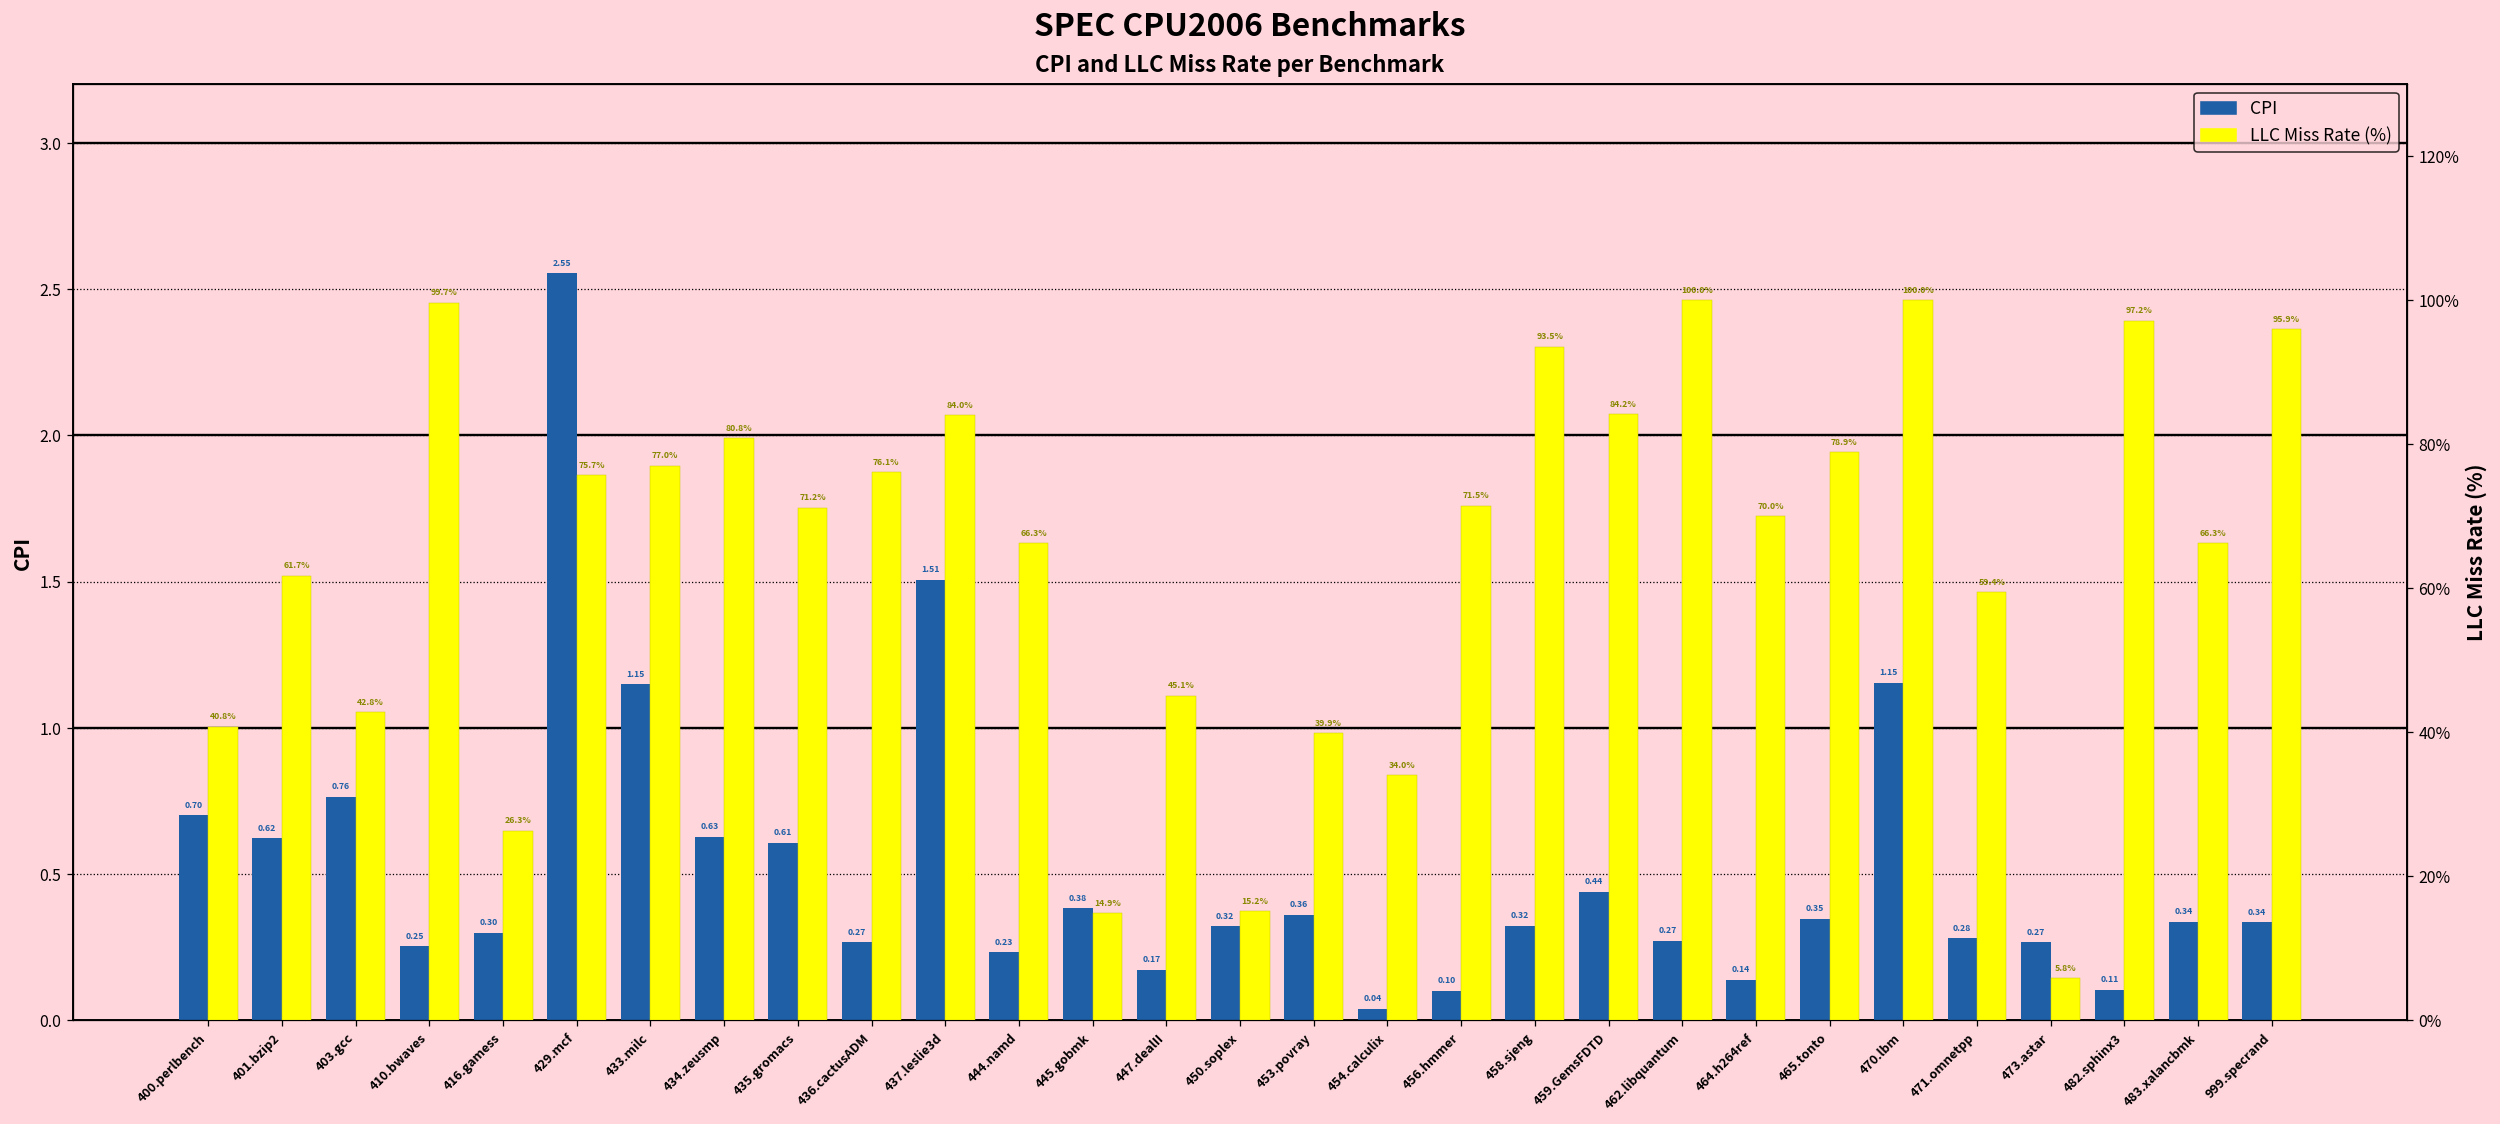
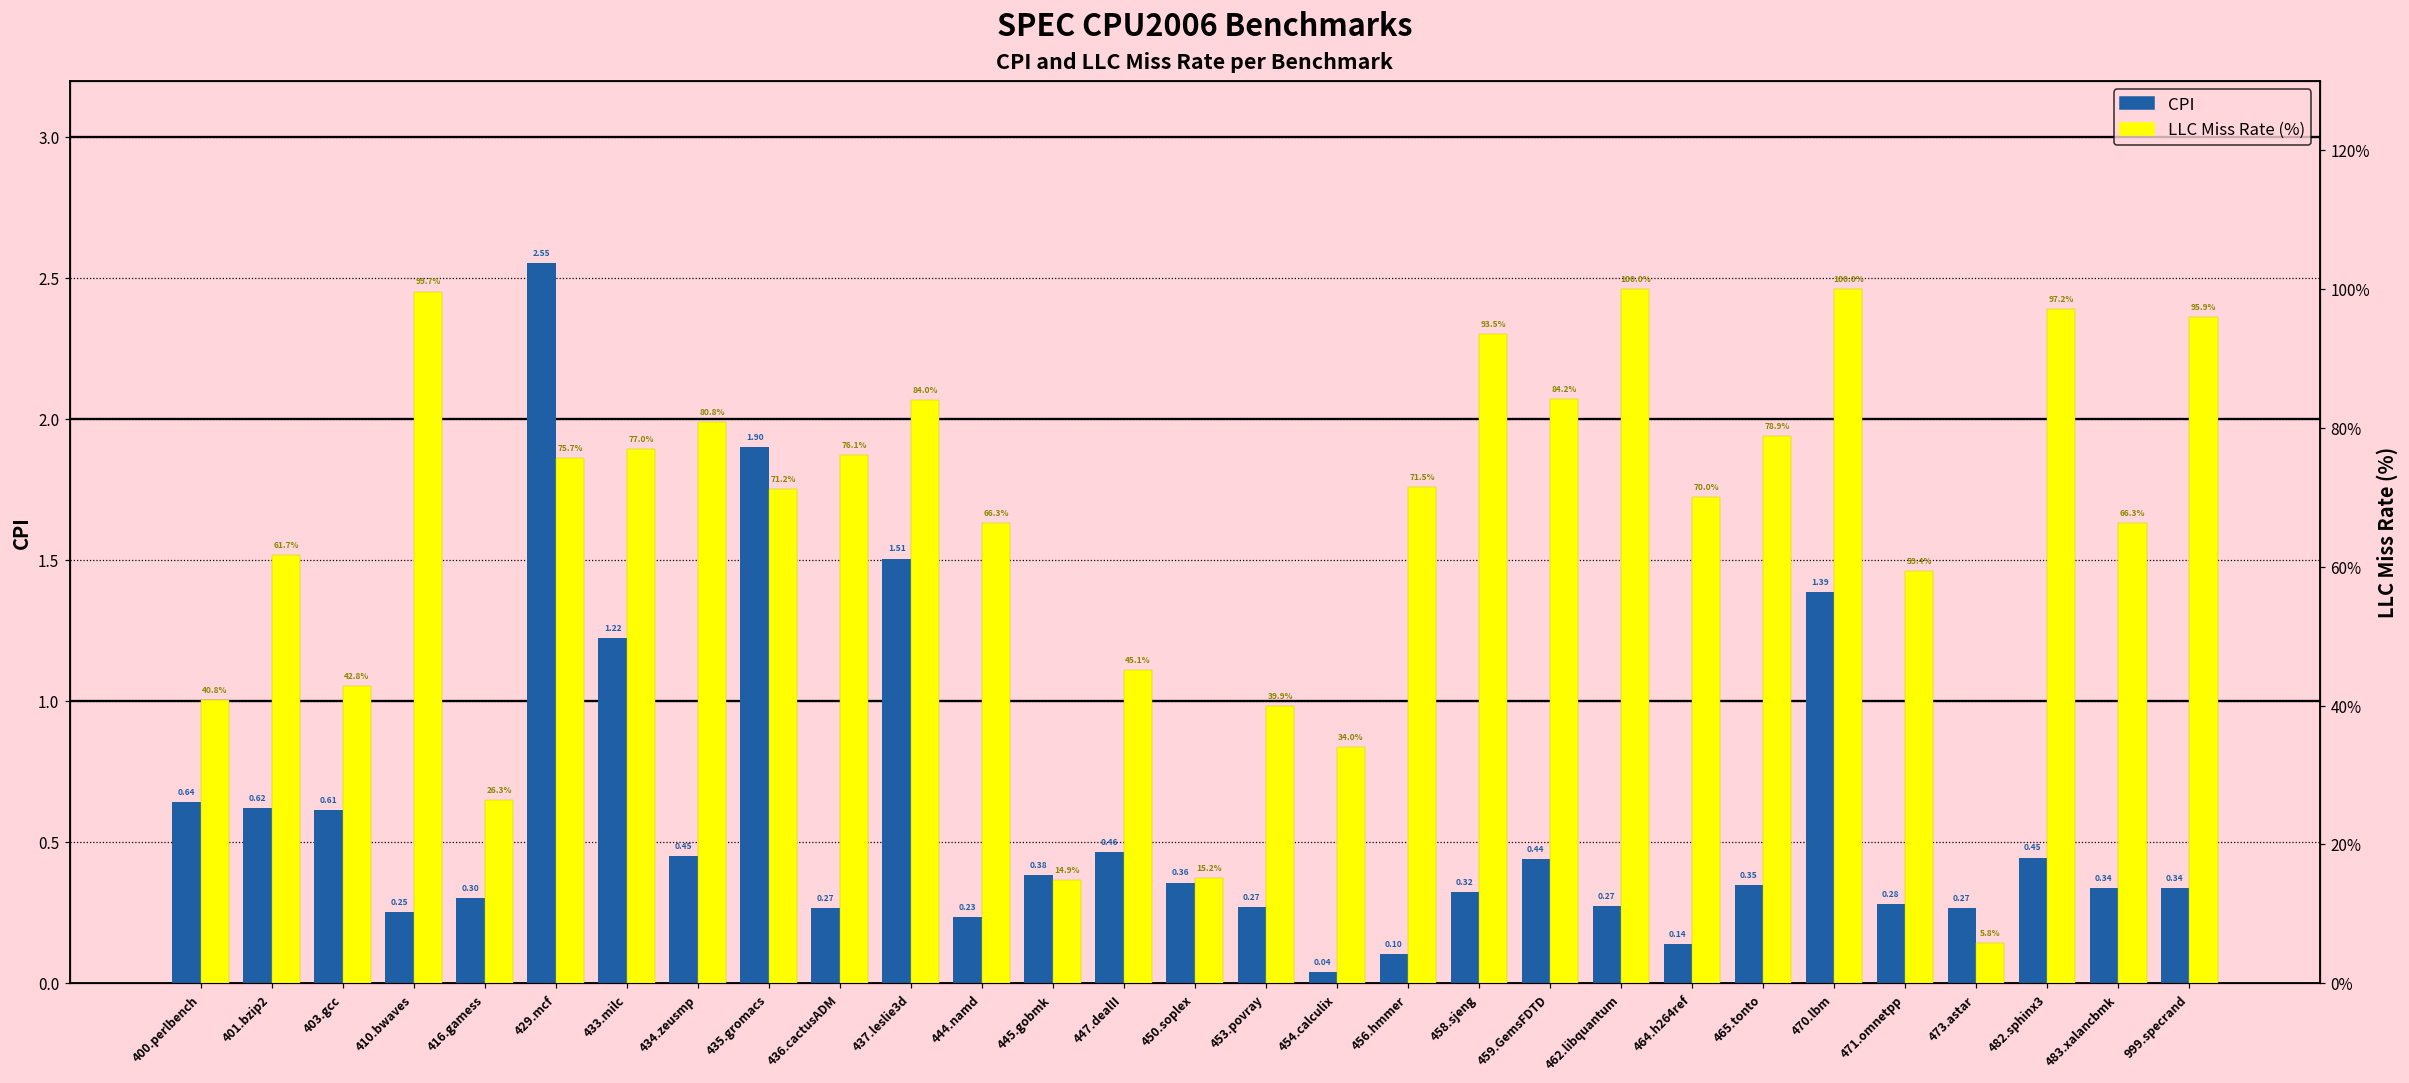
CPI, 400.perlbench: 0.70 -> 0.64
CPI, 403.gcc: 0.76 -> 0.61
CPI, 433.milc: 1.15 -> 1.22
CPI, 434.zeusmp: 0.63 -> 0.45
CPI, 435.gromacs: 0.61 -> 1.90
CPI, 447.dealII: 0.17 -> 0.46
CPI, 450.soplex: 0.32 -> 0.36
CPI, 453.povray: 0.36 -> 0.27
CPI, 470.lbm: 1.15 -> 1.39
CPI, 482.sphinx3: 0.11 -> 0.45
